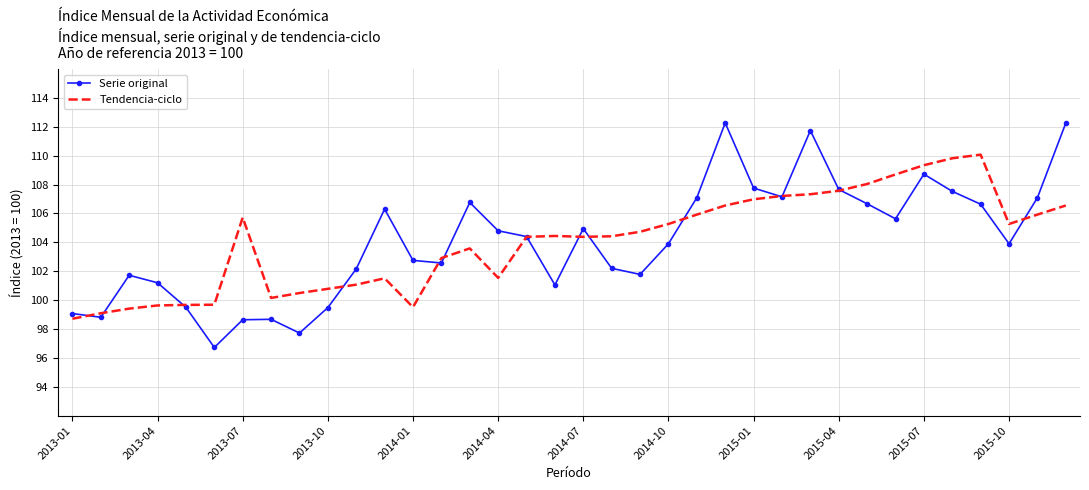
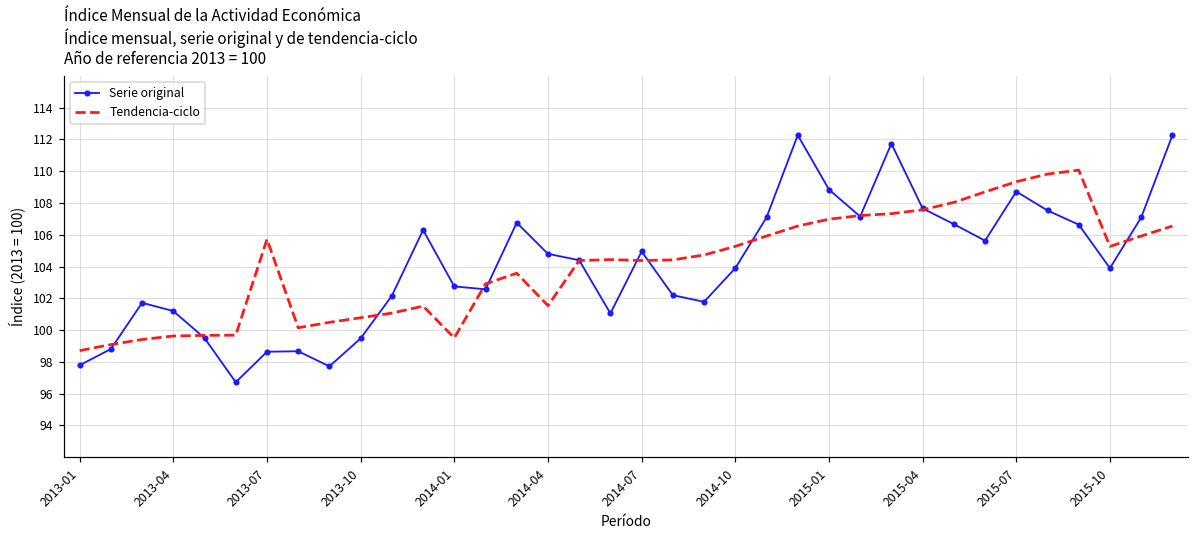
Serie original, 2013-01: 99.1 -> 97.8
Serie original, 2015-01: 107.8 -> 108.9
